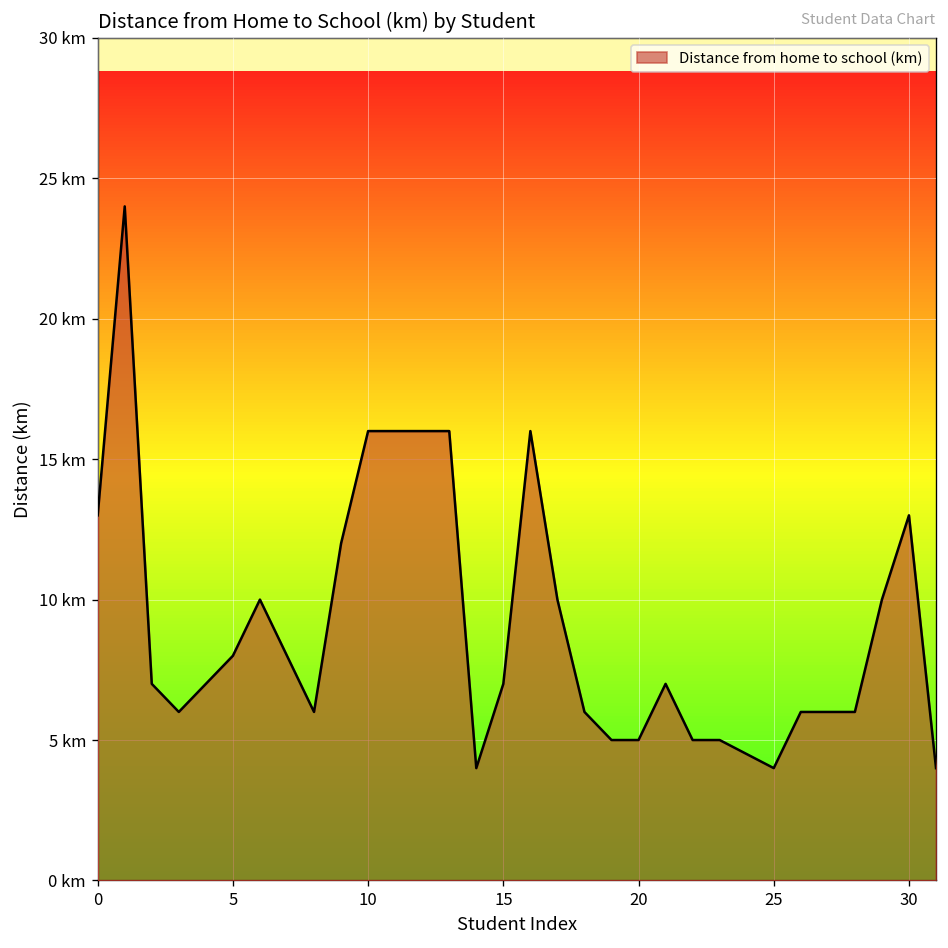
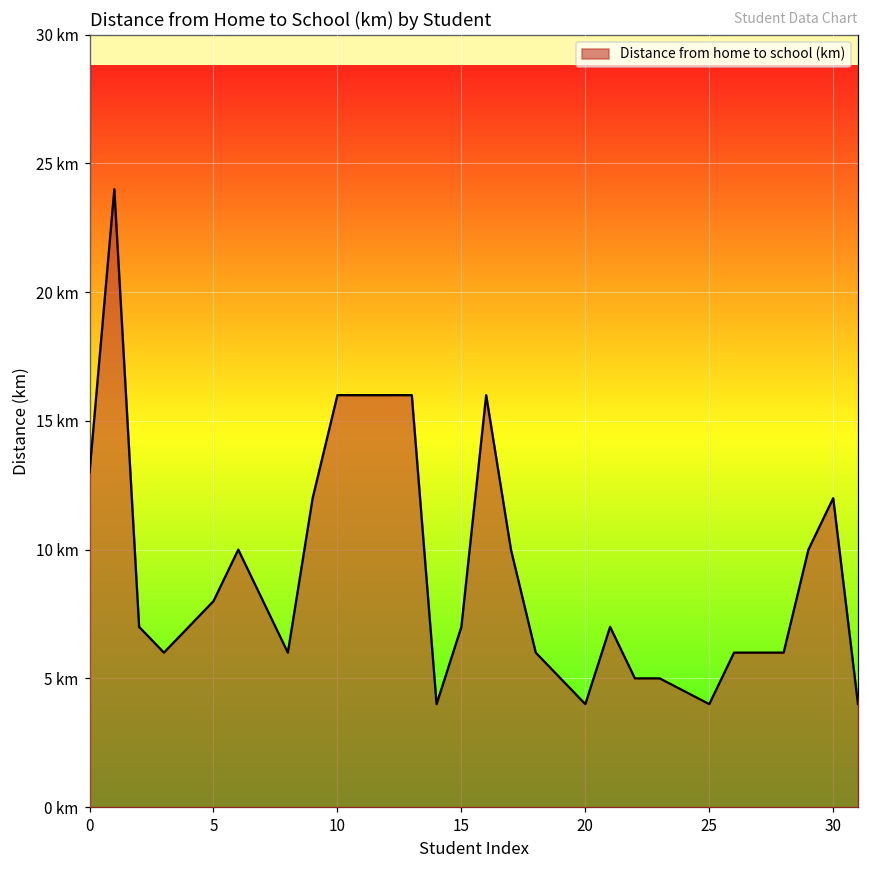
20: 5 km -> 4 km
30: 13 km -> 12 km
